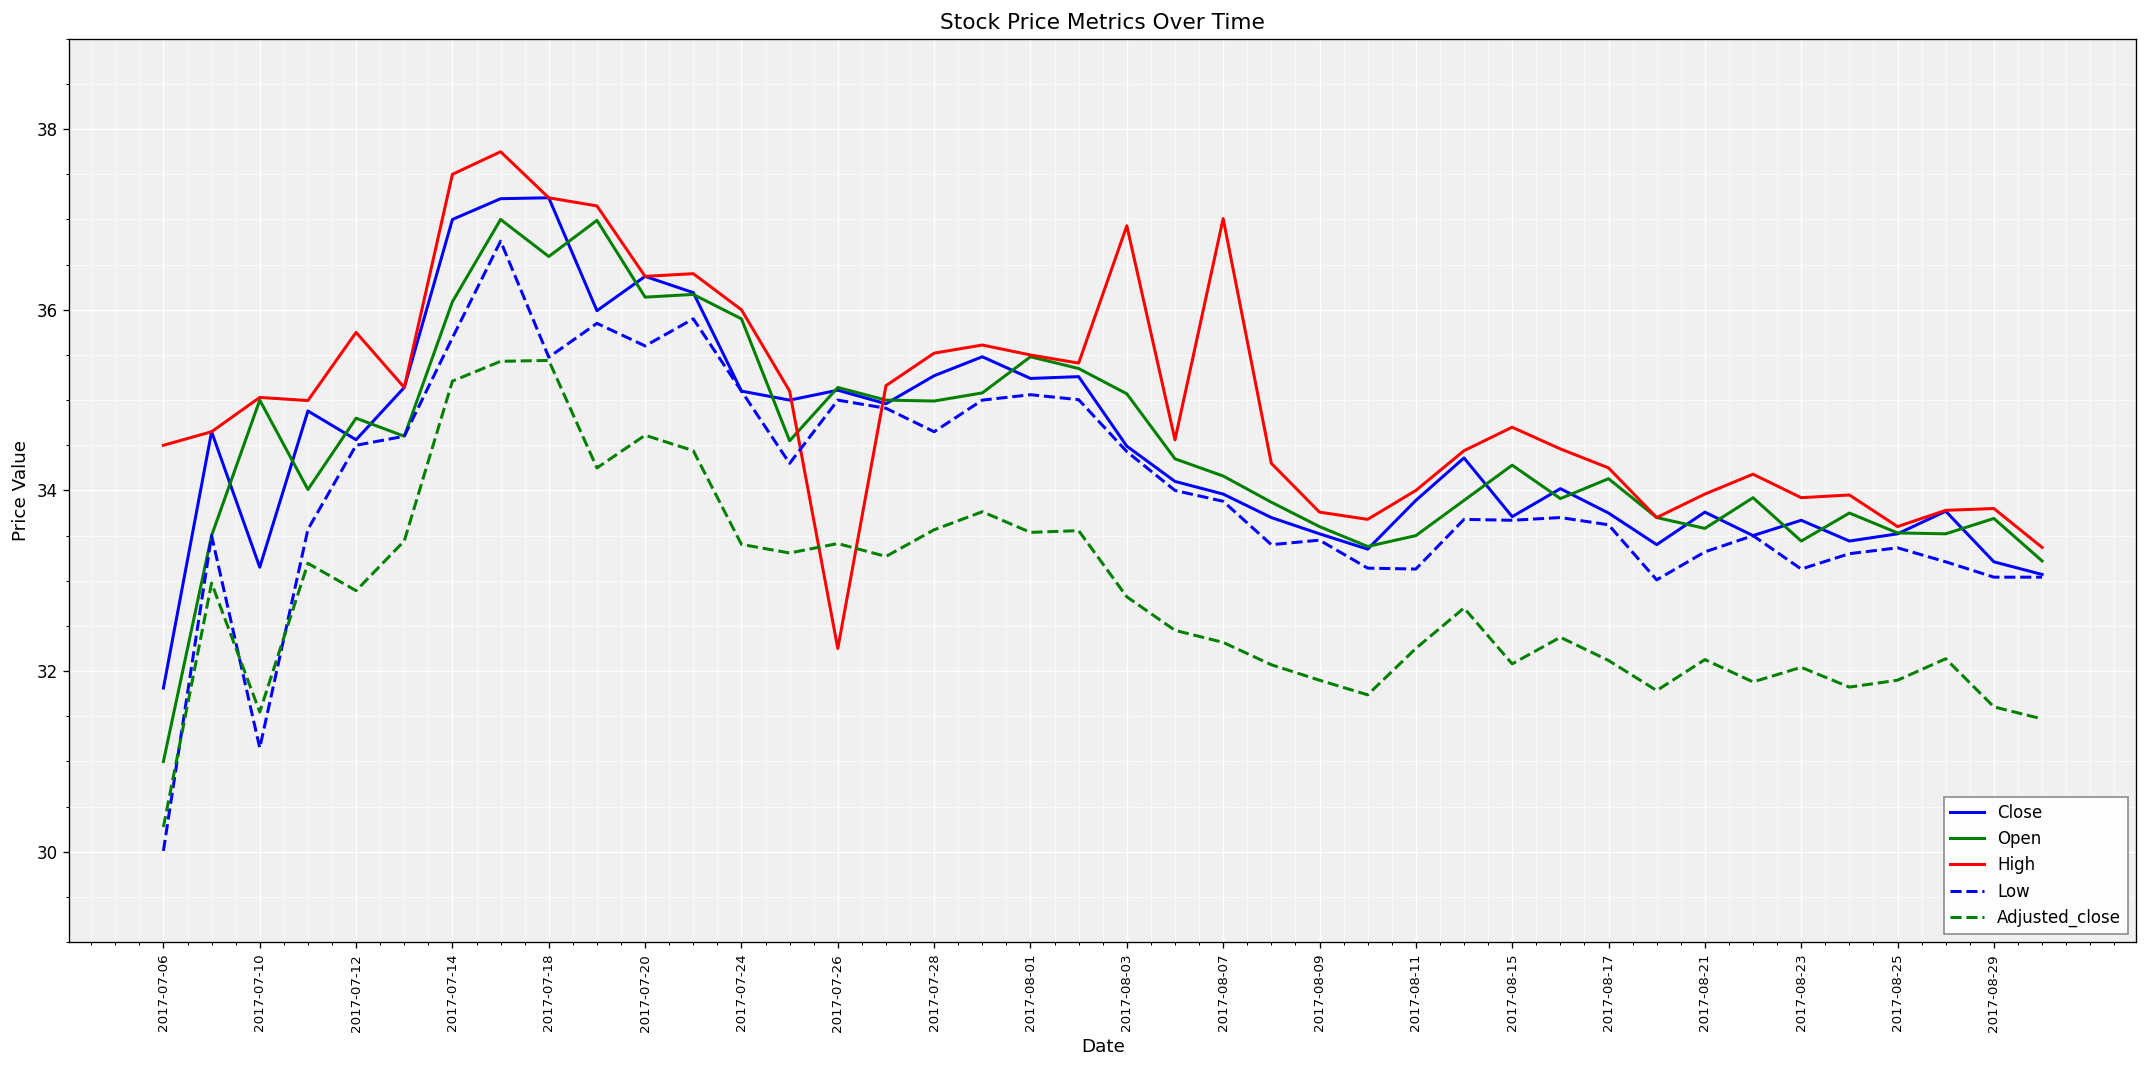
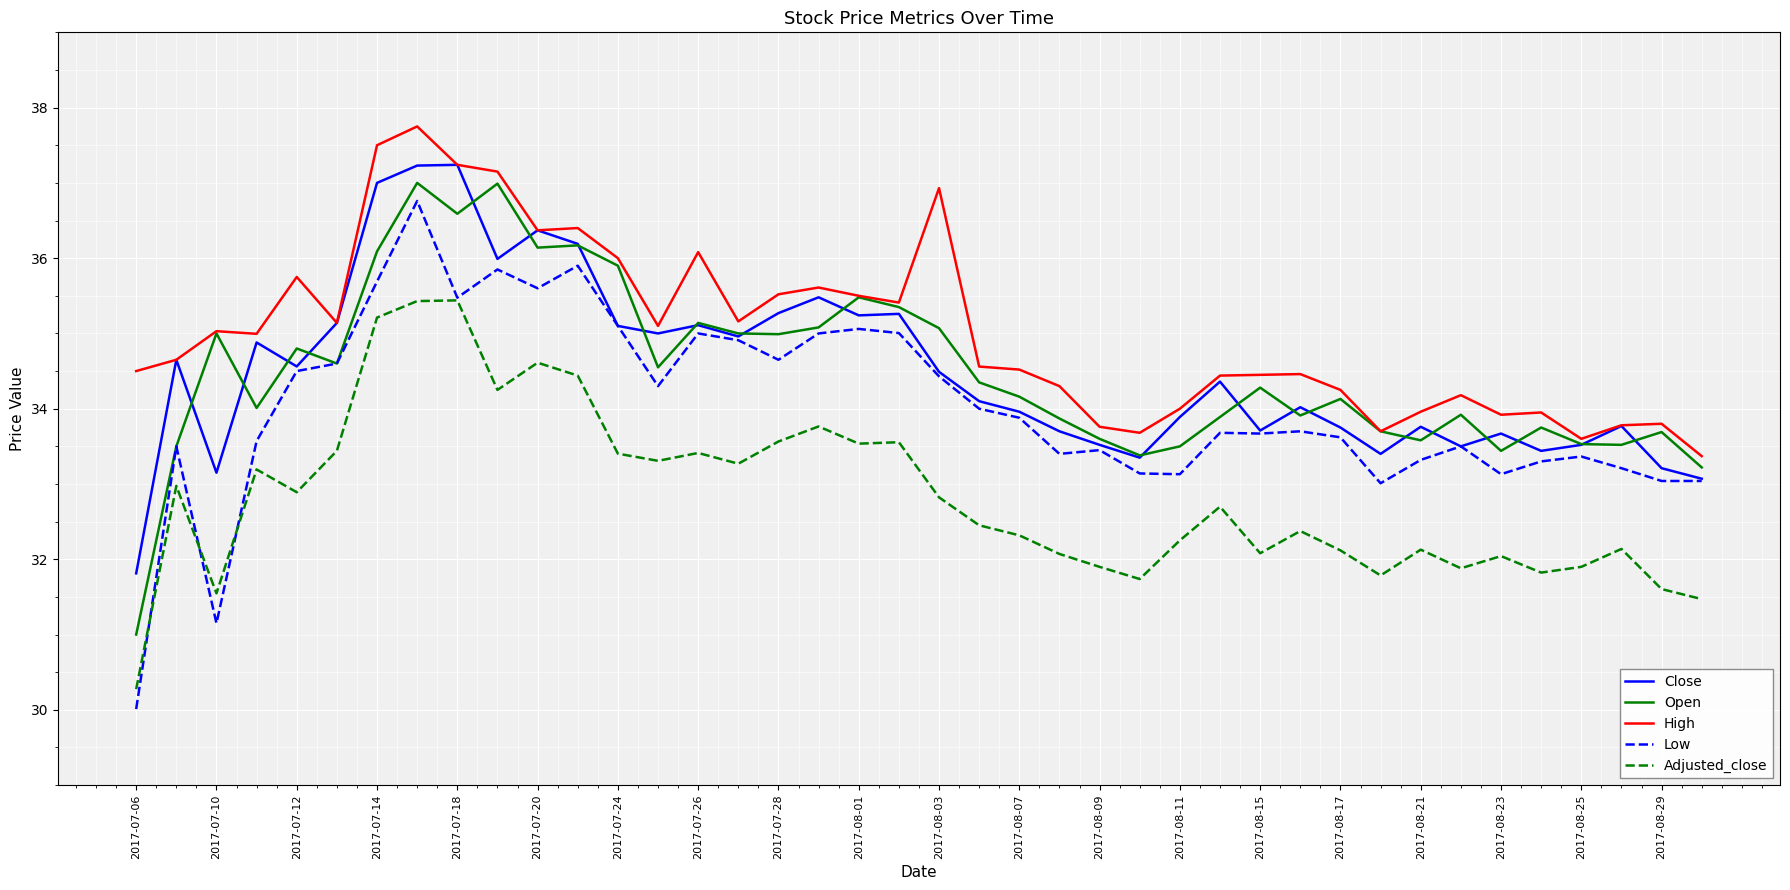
High, 2017-07-26: 32.3 -> 36.1
High, 2017-08-07: 37.0 -> 34.5
High, 2017-08-15: 34.7 -> 34.5
